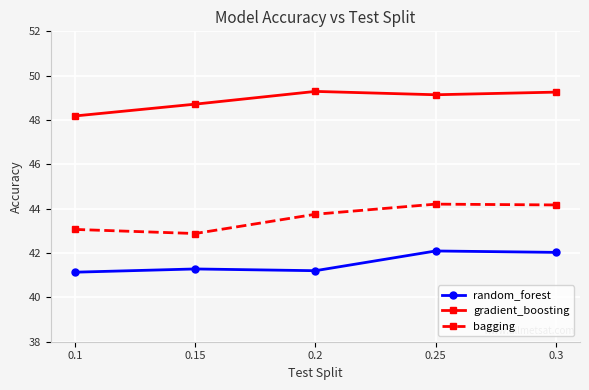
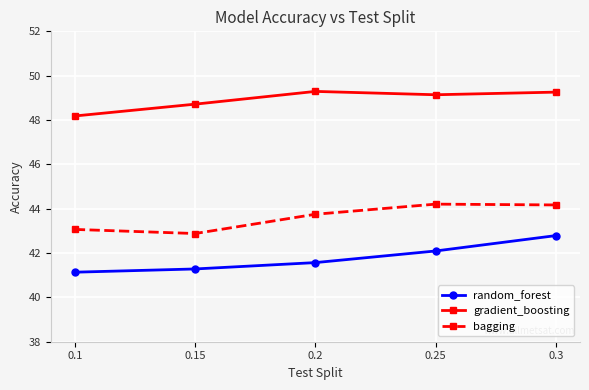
random_forest, 0.2: 41.2 -> 41.6
random_forest, 0.3: 42.0 -> 42.8
